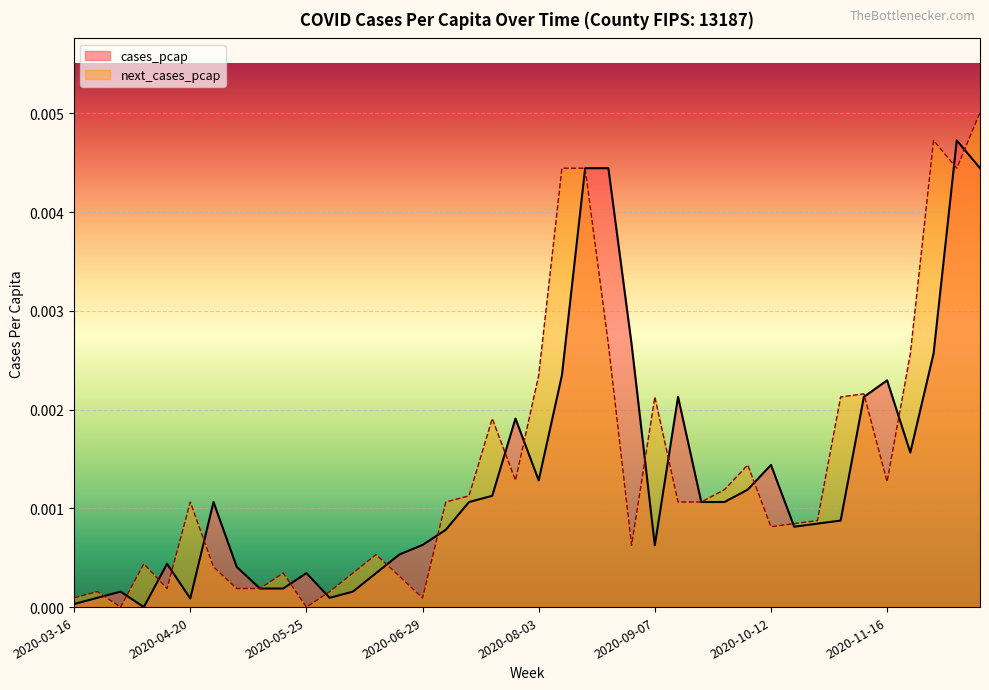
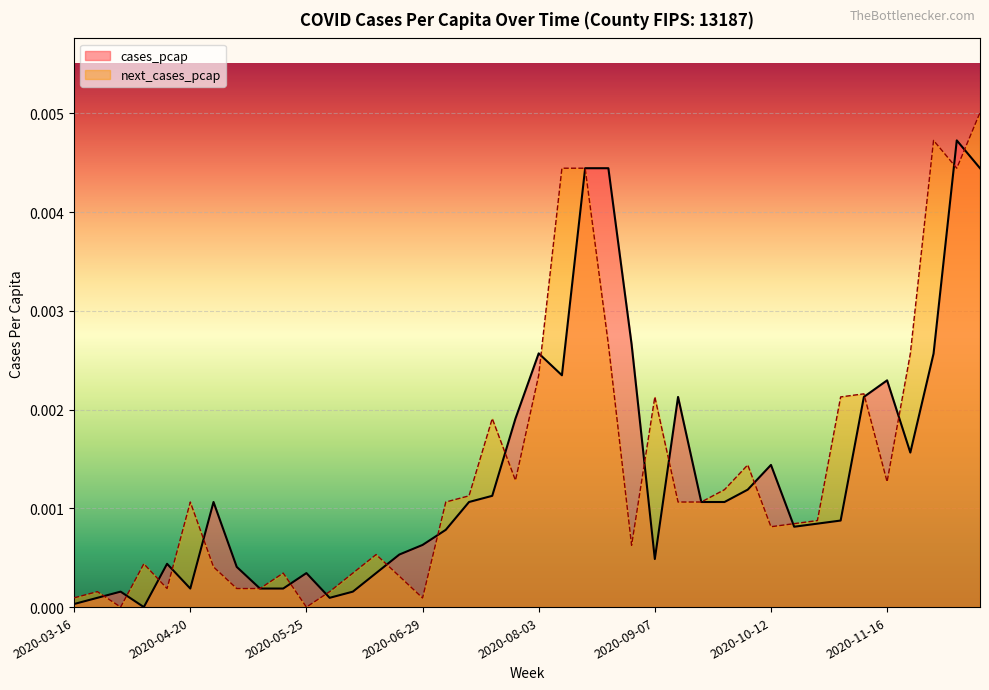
cases_pcap, 2020-04-20: 0.0001 -> 0.0002
cases_pcap, 2020-08-03: 0.0013 -> 0.0026
cases_pcap, 2020-09-07: 0.0006 -> 0.0005
